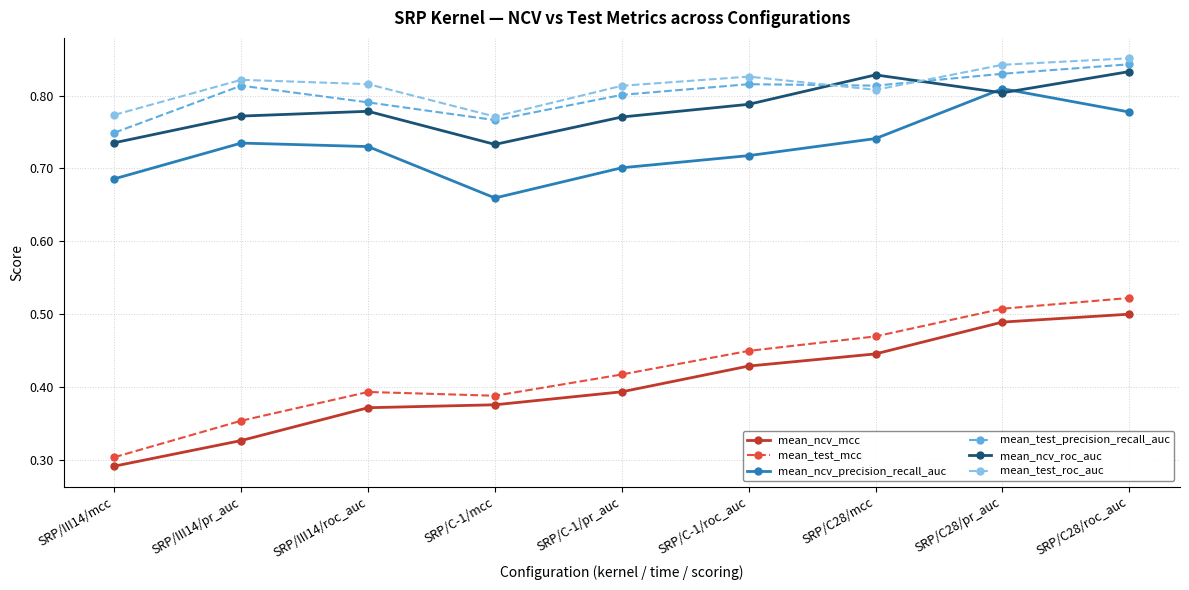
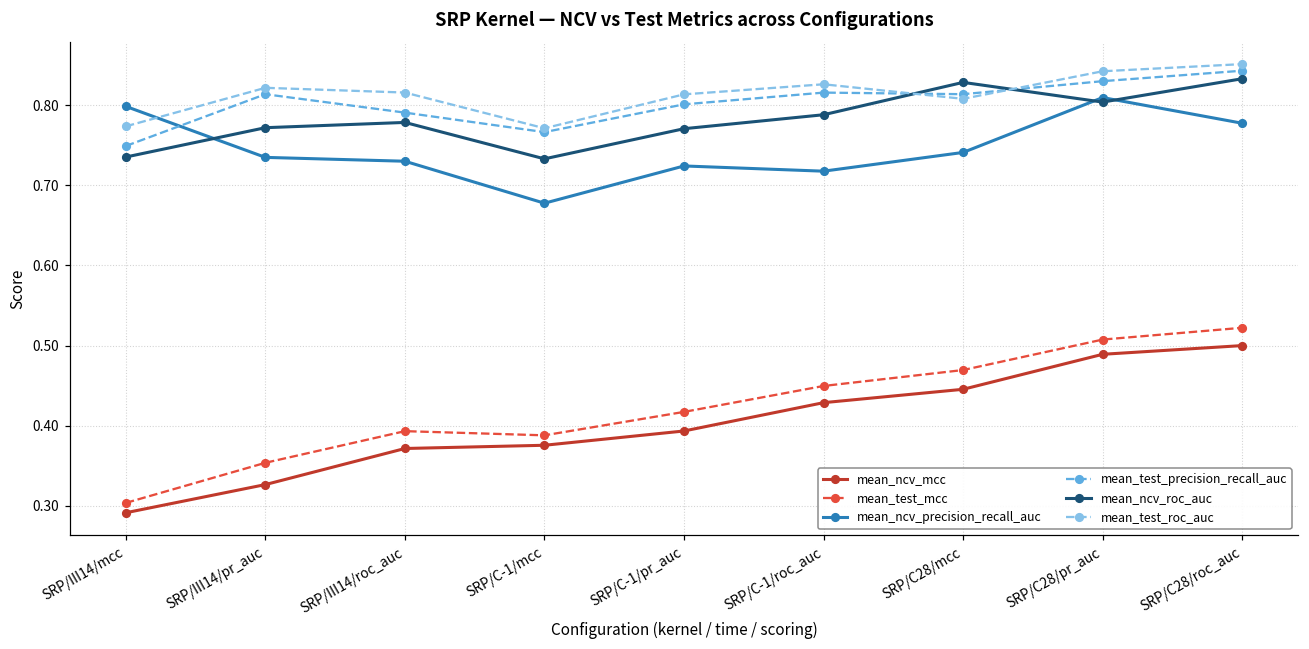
mean_ncv_precision_recall_auc, SRP/III14/mcc: 0.69 -> 0.80
mean_ncv_precision_recall_auc, SRP/C-1/mcc: 0.66 -> 0.68
mean_ncv_precision_recall_auc, SRP/C-1/pr_auc: 0.70 -> 0.72
